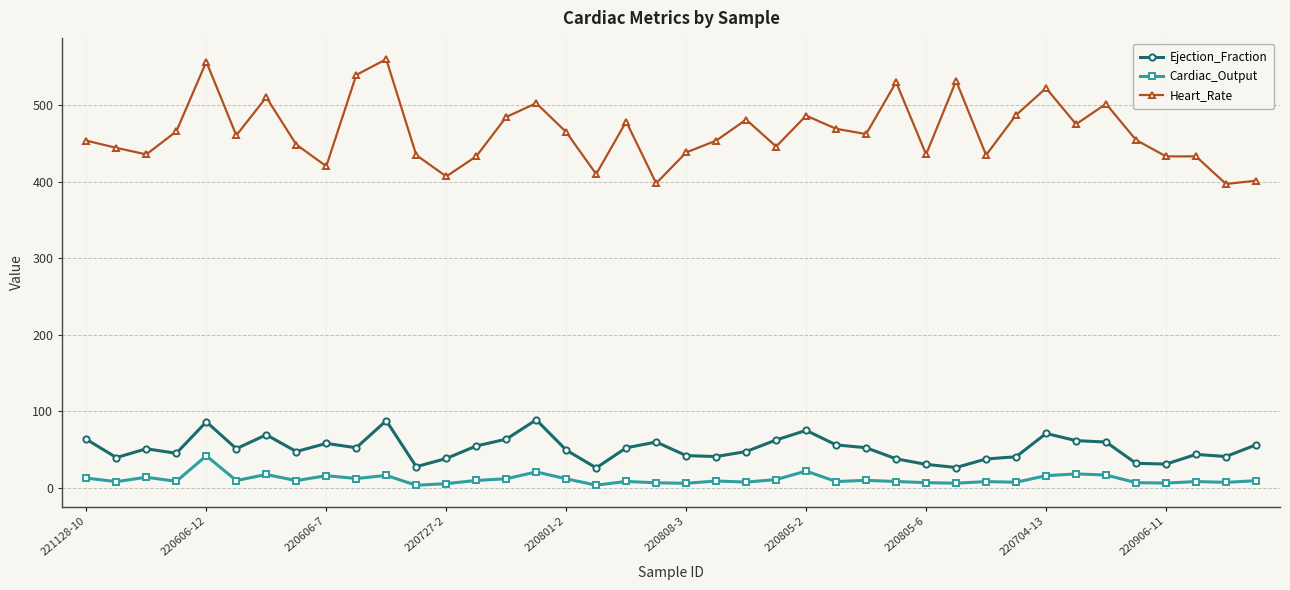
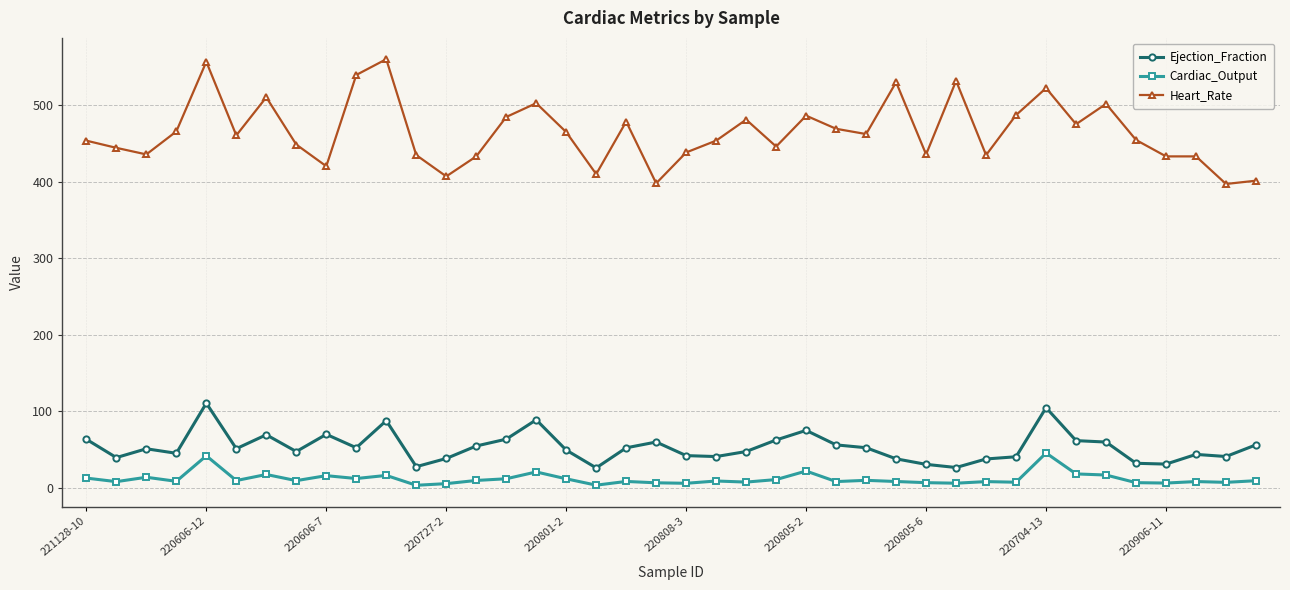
Ejection_Fraction, 220606-12: 90 -> 110
Ejection_Fraction, 220606-7: 60 -> 70
Ejection_Fraction, 220704-13: 70 -> 100
Cardiac_Output, 220704-13: 20 -> 50
